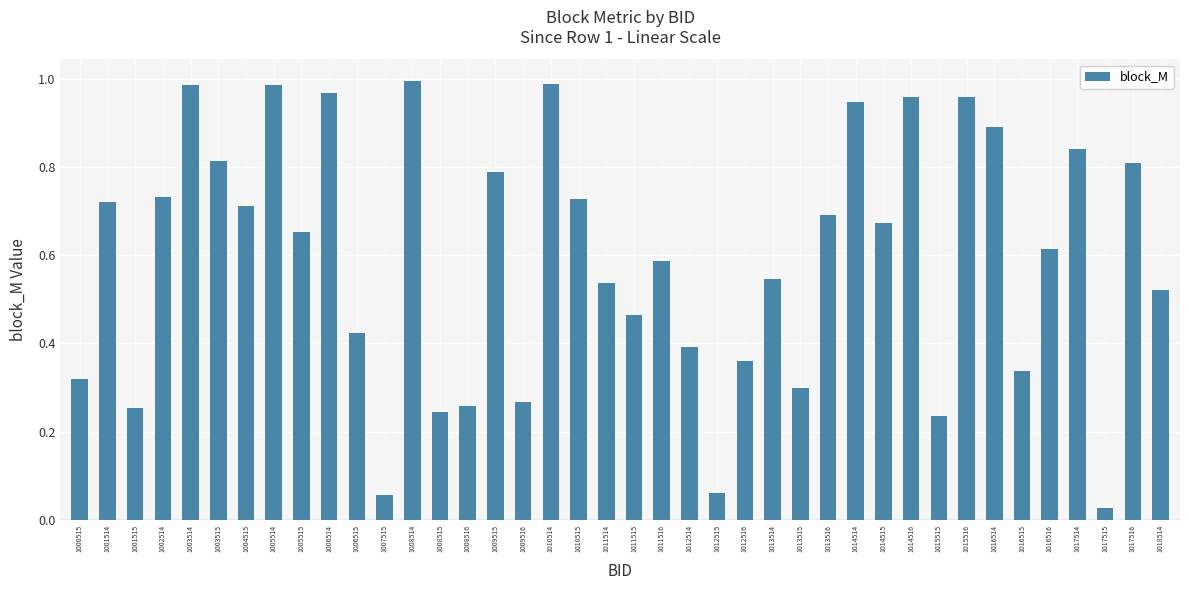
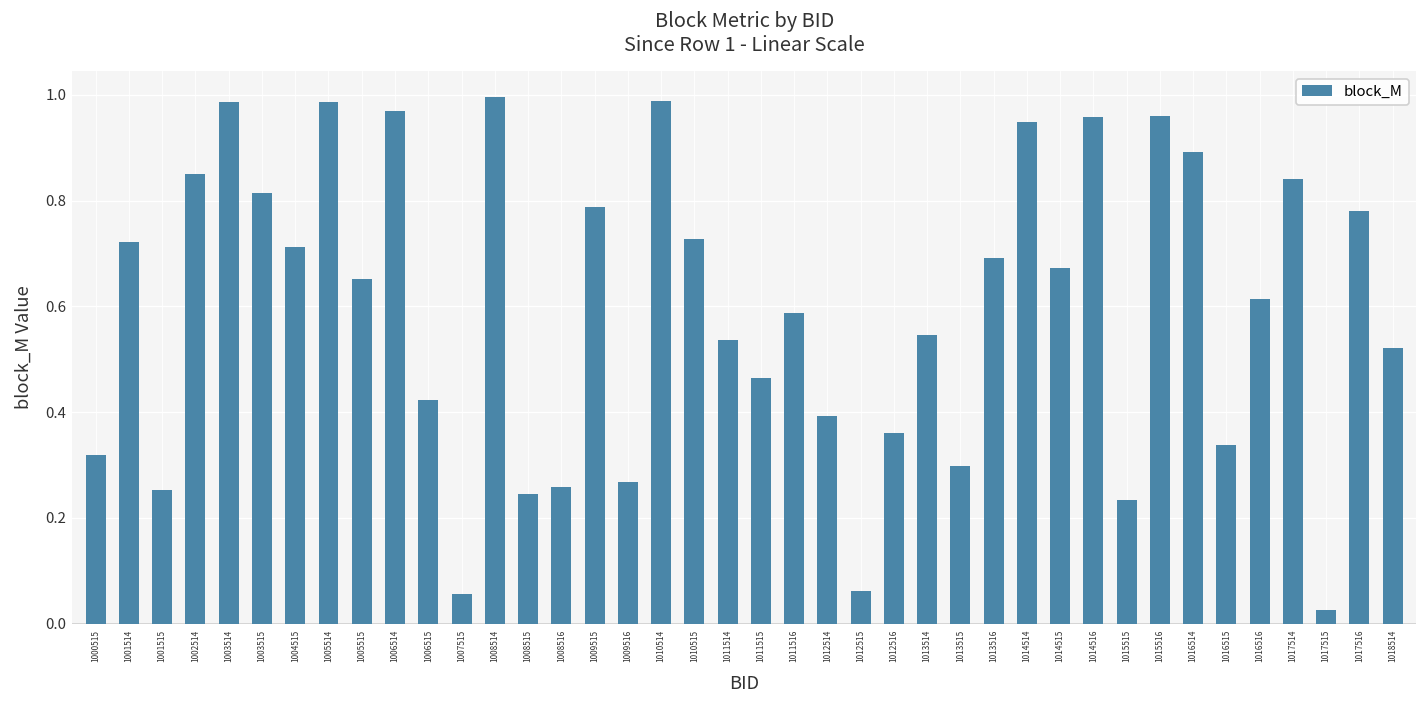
1002514: 0.73 -> 0.85
1017516: 0.81 -> 0.78
